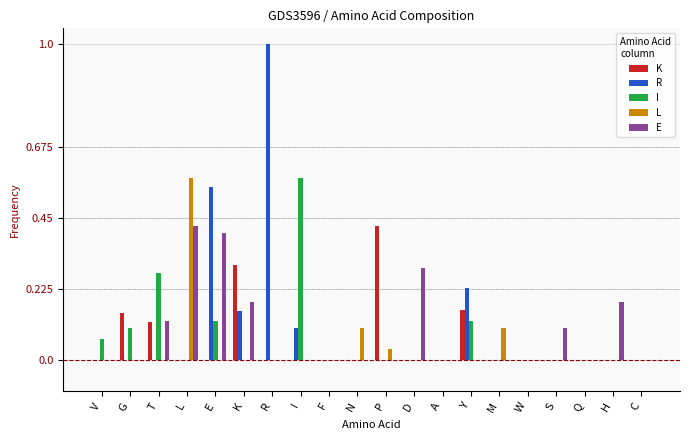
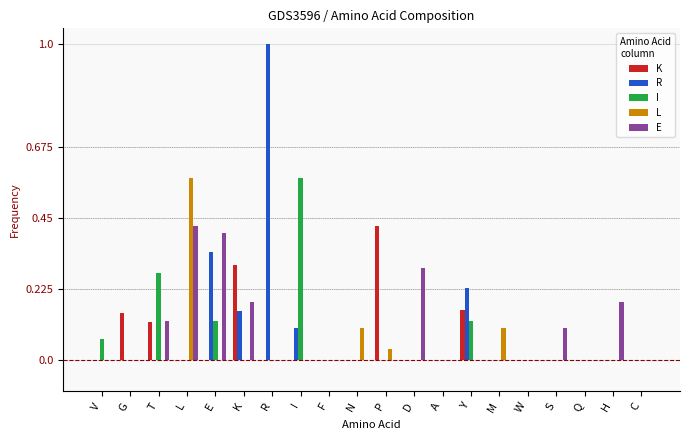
I, G: 0.1 -> 0.0
R, E: 0.55 -> 0.34
